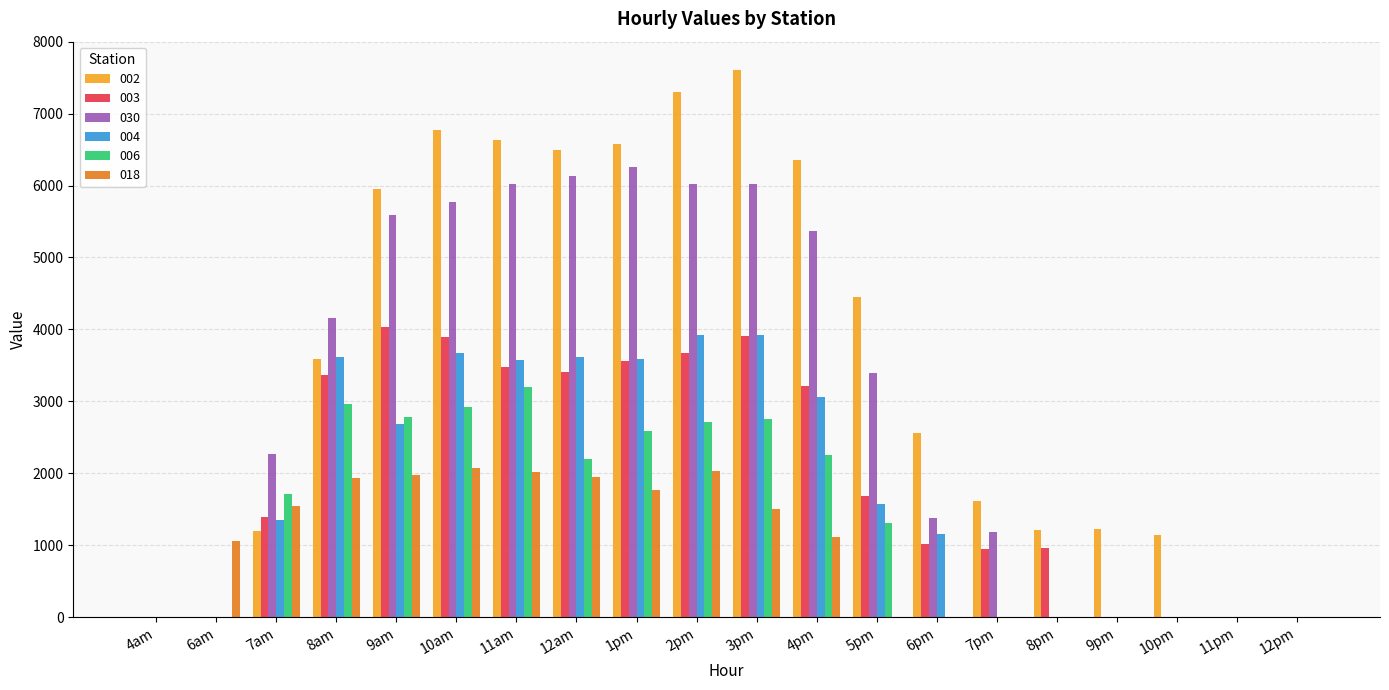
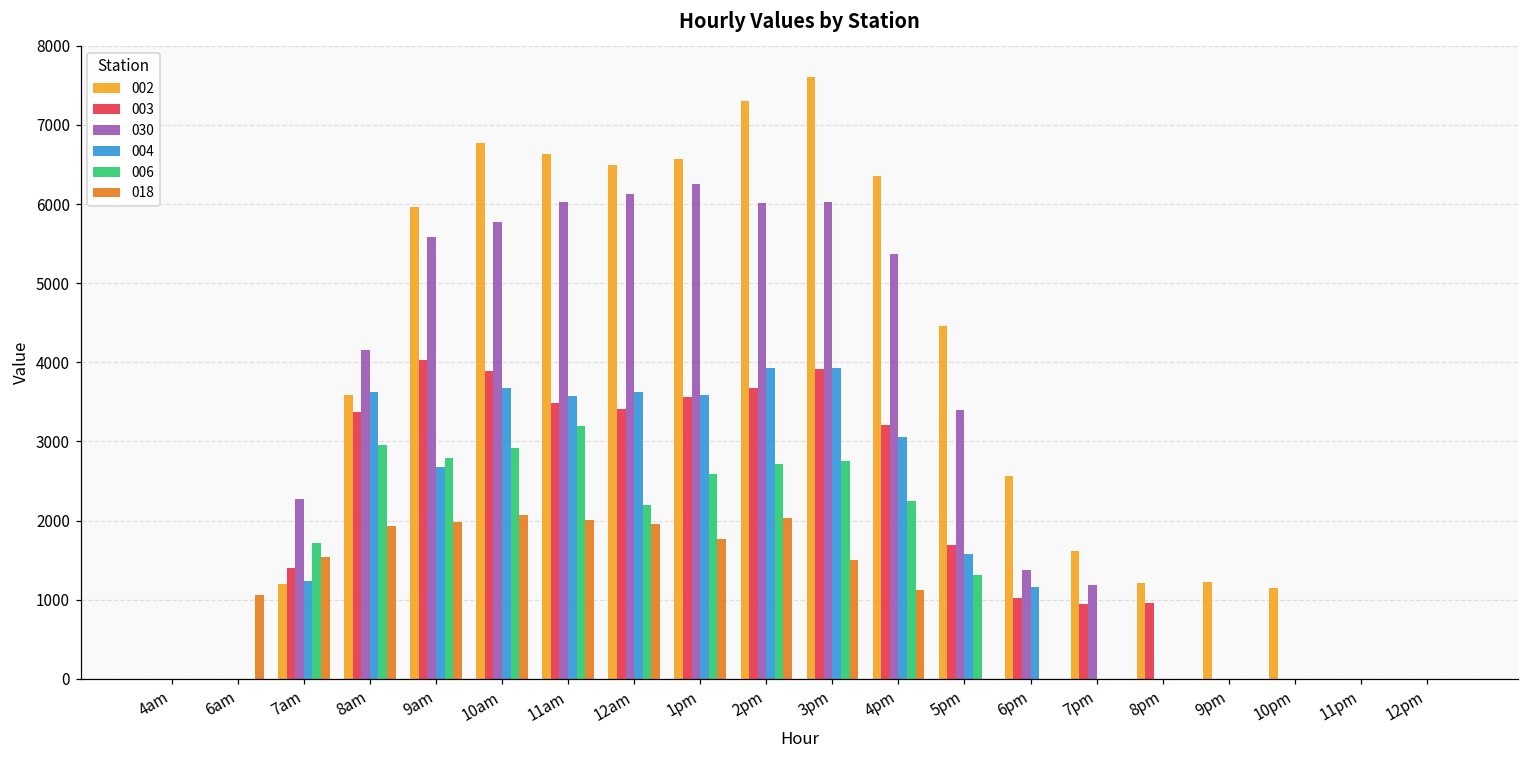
004, 7am: 1400 -> 1200
